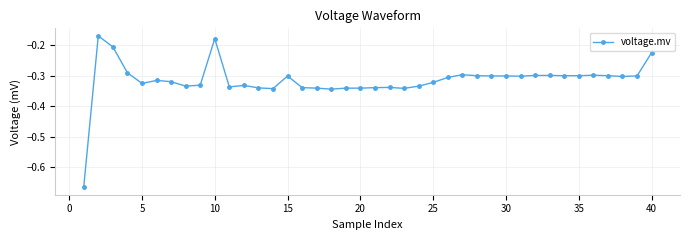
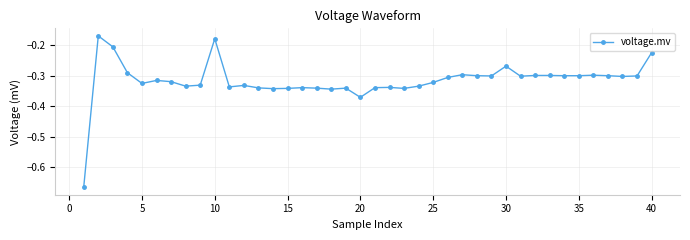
15: -0.30 -> -0.34
20: -0.34 -> -0.37
30: -0.30 -> -0.27
